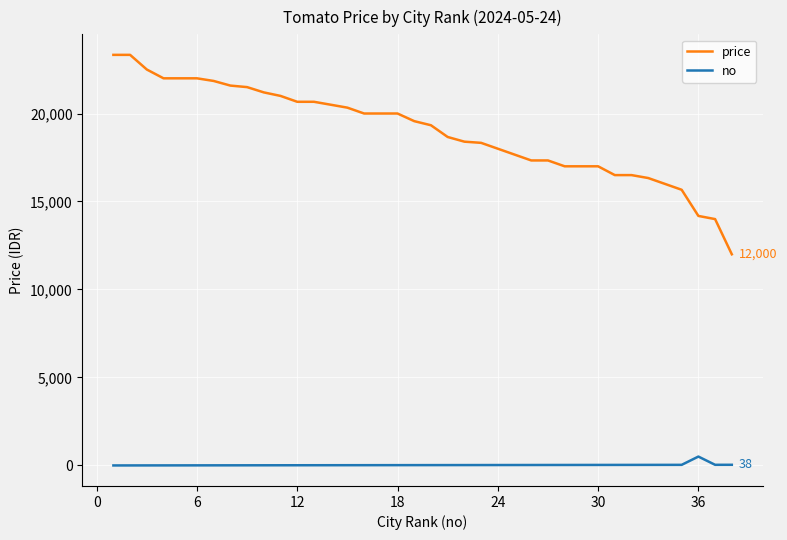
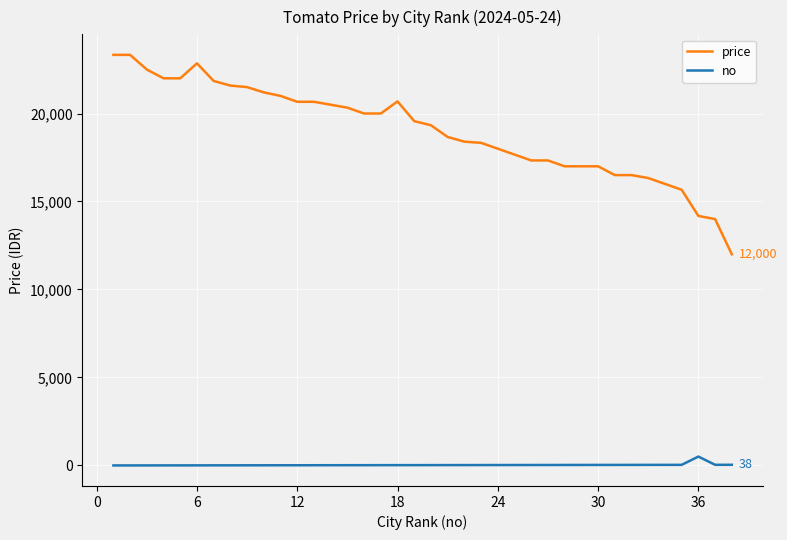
price, 6: 22,000 -> 22,900
price, 18: 20,000 -> 20,700
